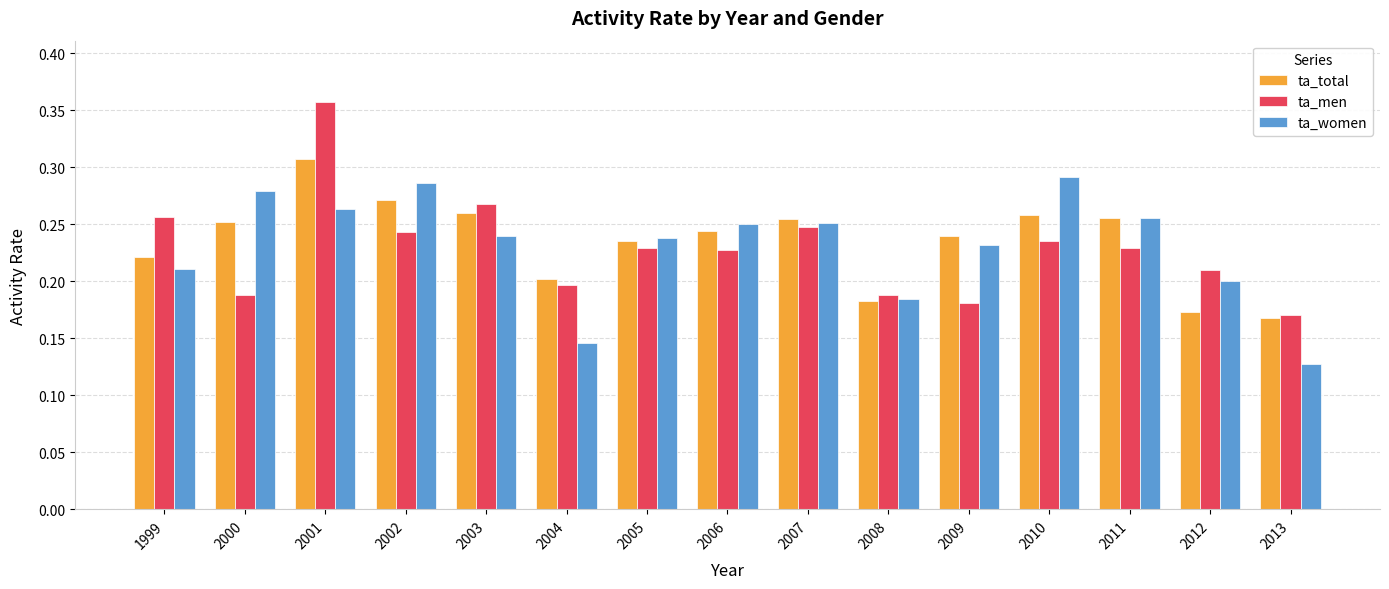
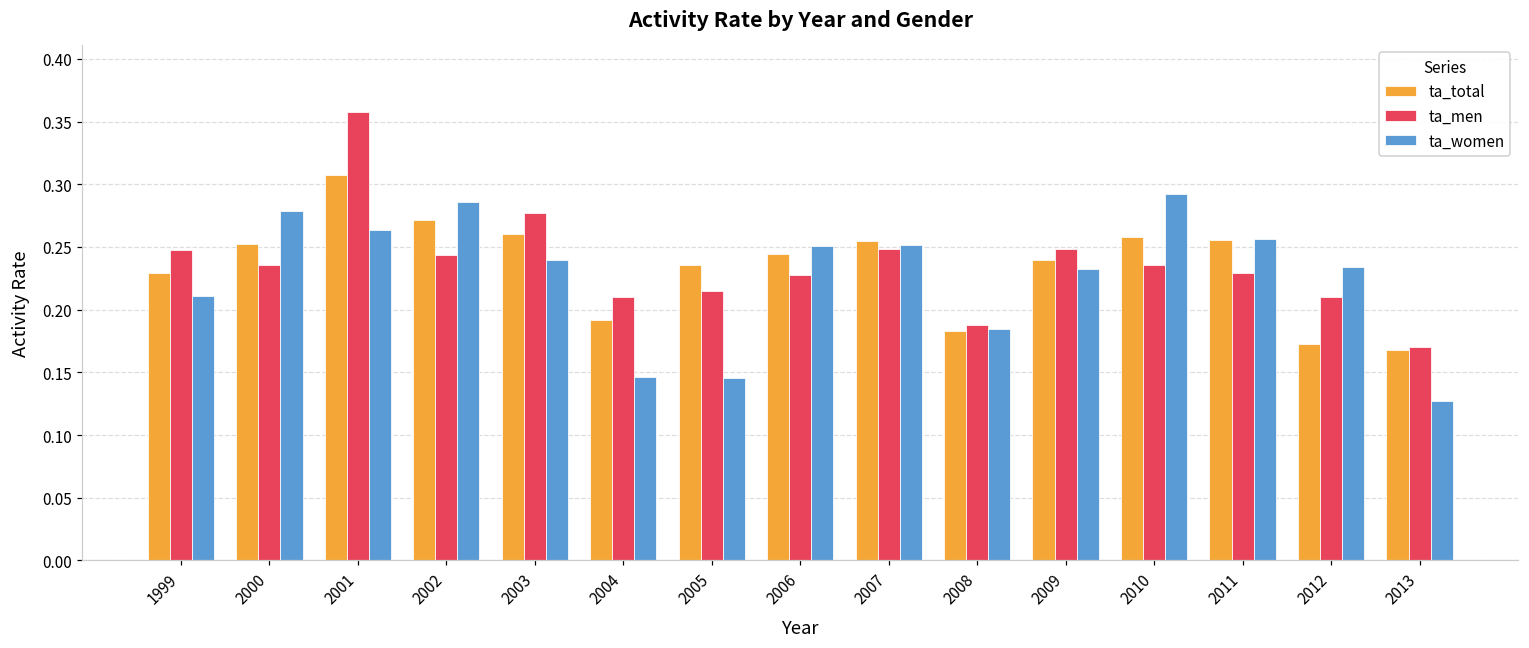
ta_total, 1999: 0.221 -> 0.230
ta_men, 1999: 0.257 -> 0.247
ta_men, 2000: 0.188 -> 0.236
ta_men, 2003: 0.268 -> 0.277
ta_total, 2004: 0.202 -> 0.192
ta_men, 2004: 0.197 -> 0.210
ta_men, 2005: 0.229 -> 0.215
ta_women, 2005: 0.239 -> 0.145
ta_men, 2009: 0.181 -> 0.248
ta_women, 2012: 0.200 -> 0.234
